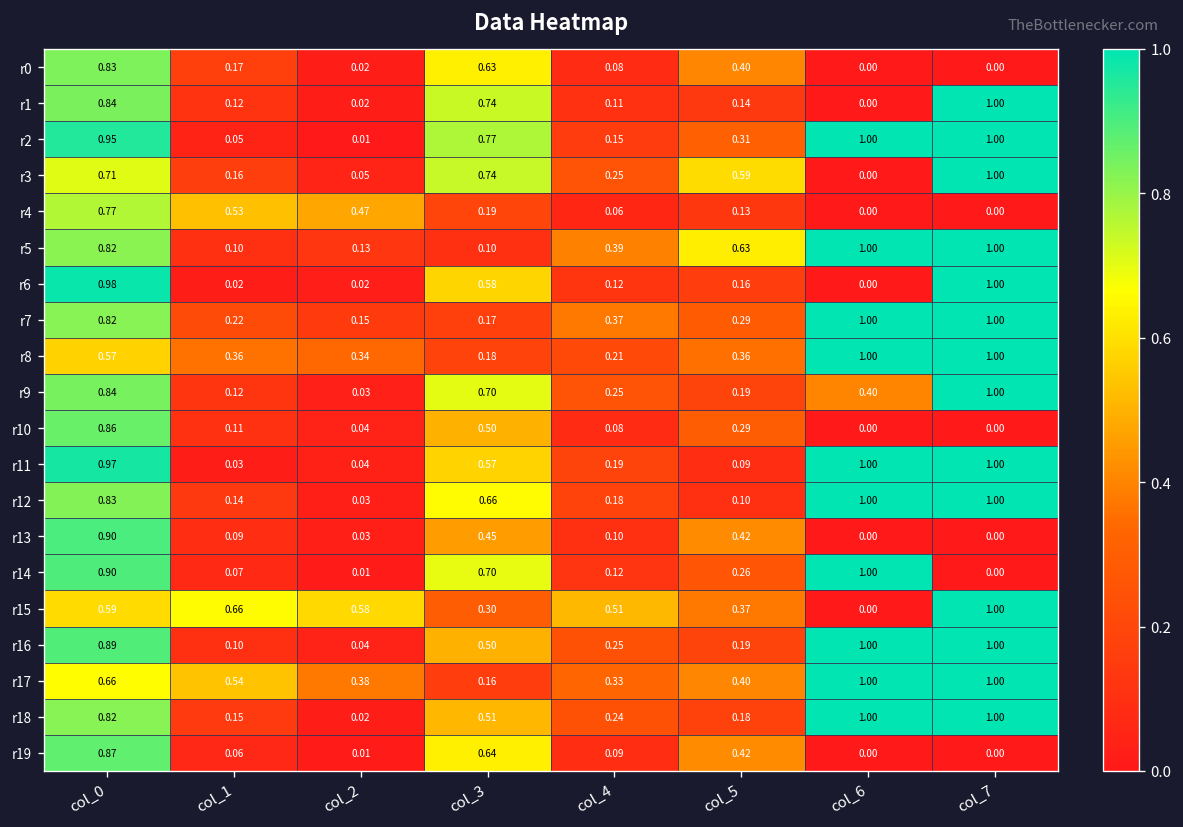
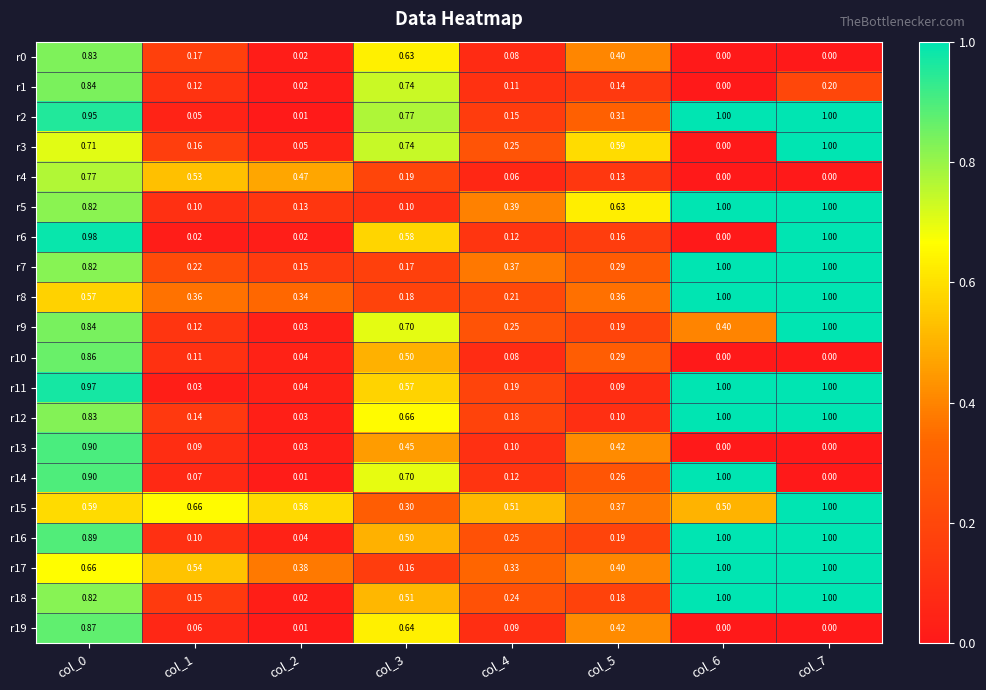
r1, col_7: 1.00 -> 0.20
r15, col_6: 0.00 -> 0.50
